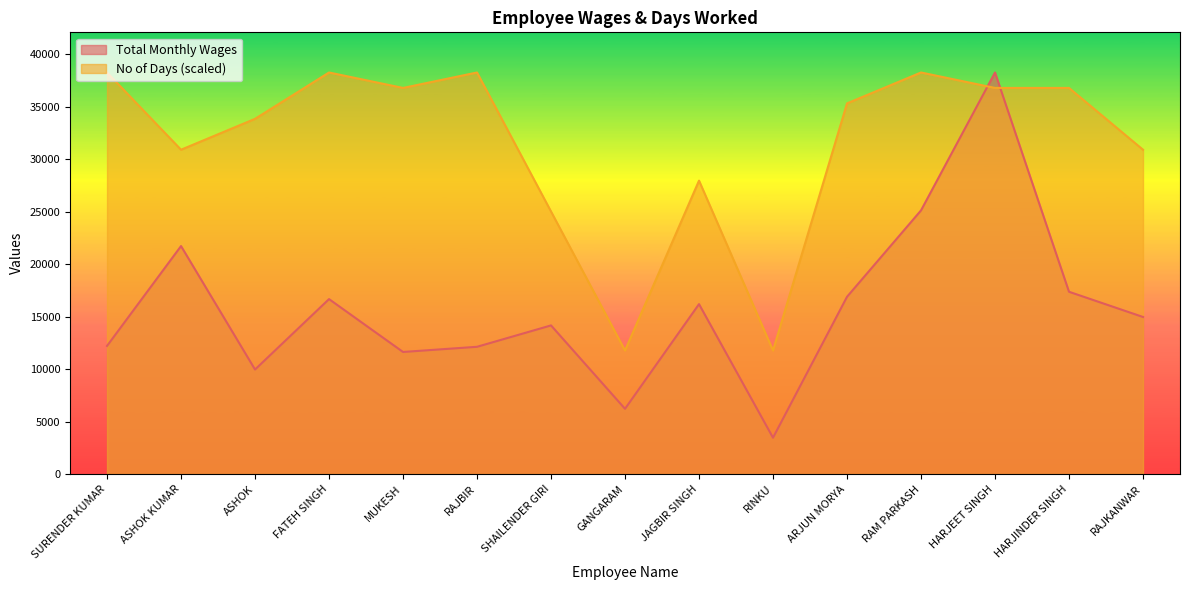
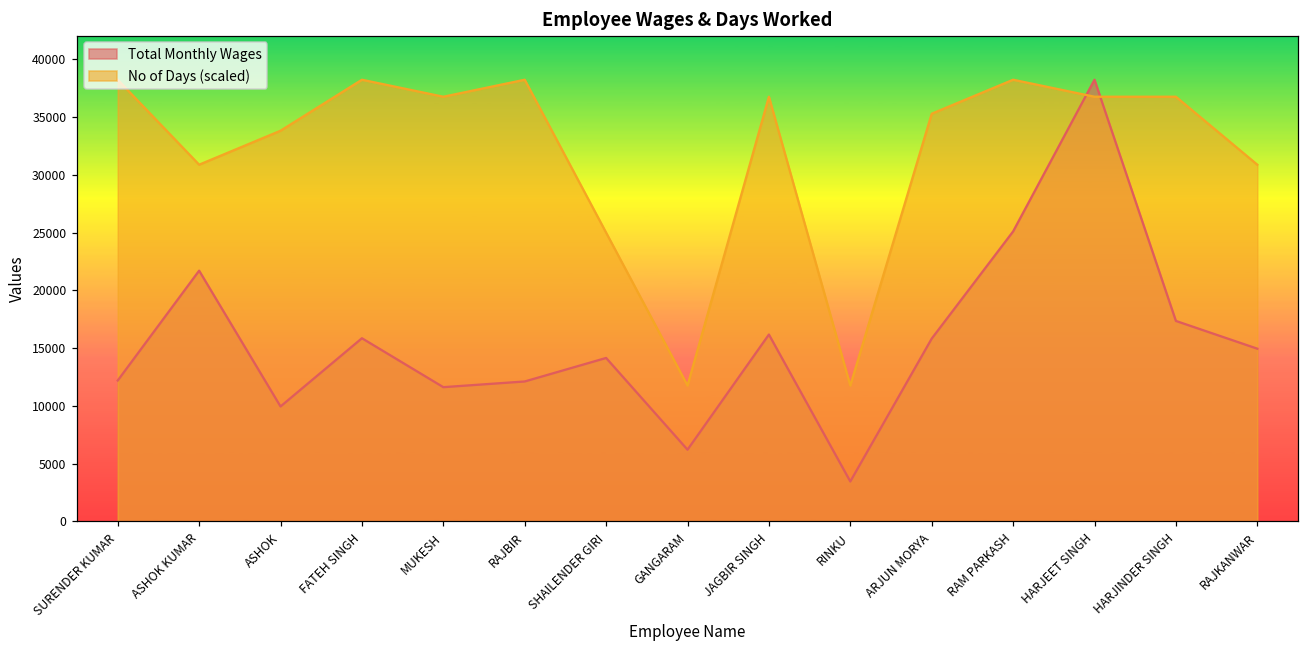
Total Monthly Wages, FATEH SINGH: 16700 -> 15900
No of Days (scaled), JAGBIR SINGH: 27900 -> 36800
Total Monthly Wages, ARJUN MORYA: 16900 -> 15800
